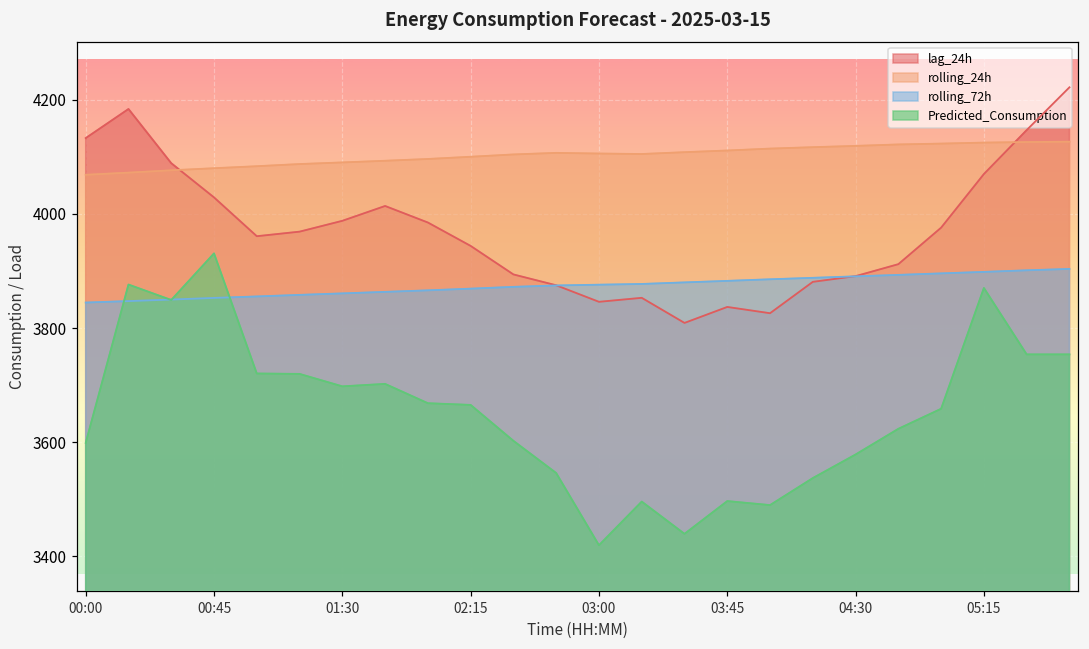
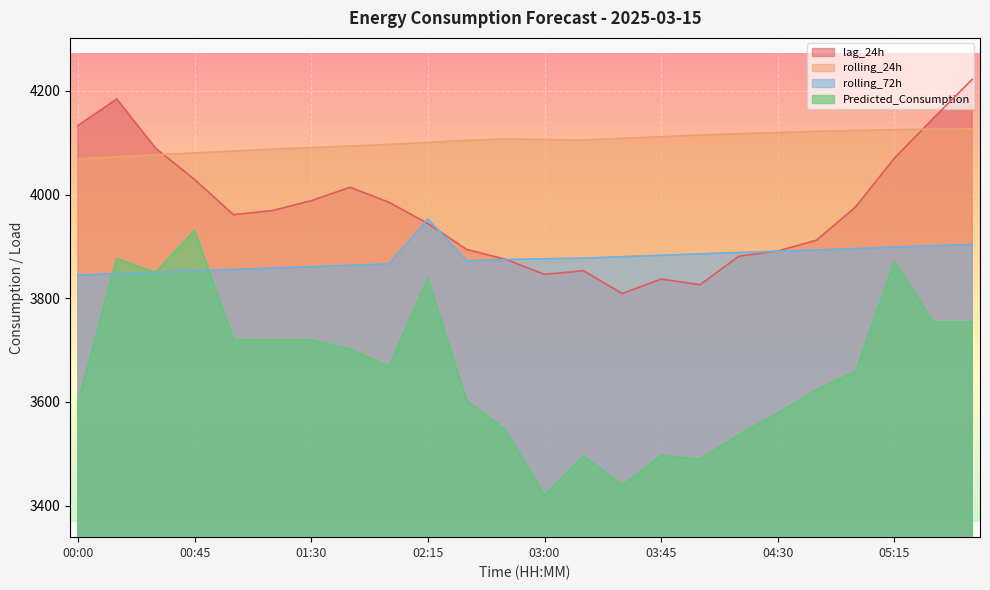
Predicted_Consumption, 01:30: 3700 -> 3720
rolling_72h, 02:15: 3870 -> 3950
Predicted_Consumption, 02:15: 3670 -> 3840
